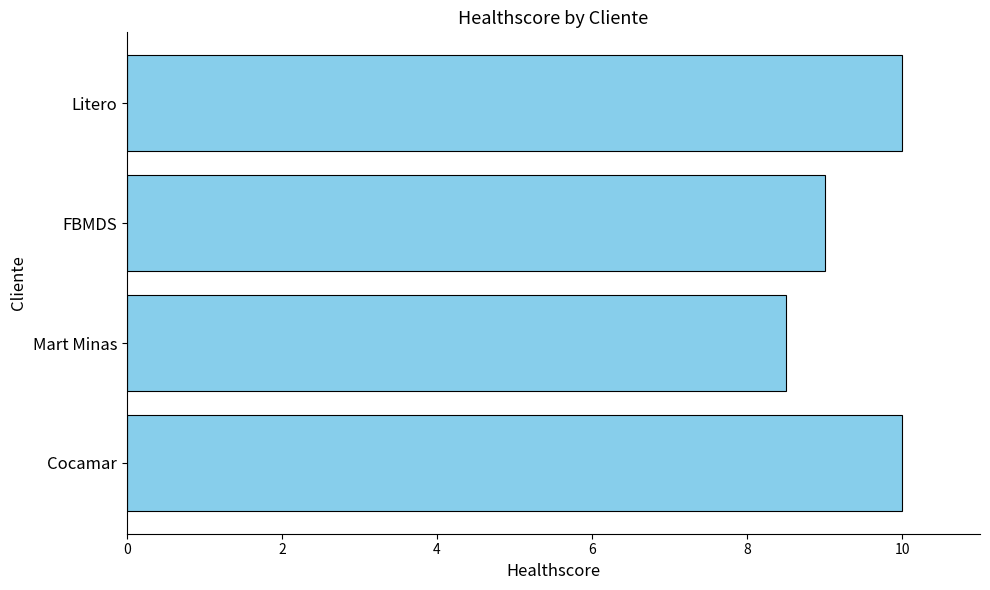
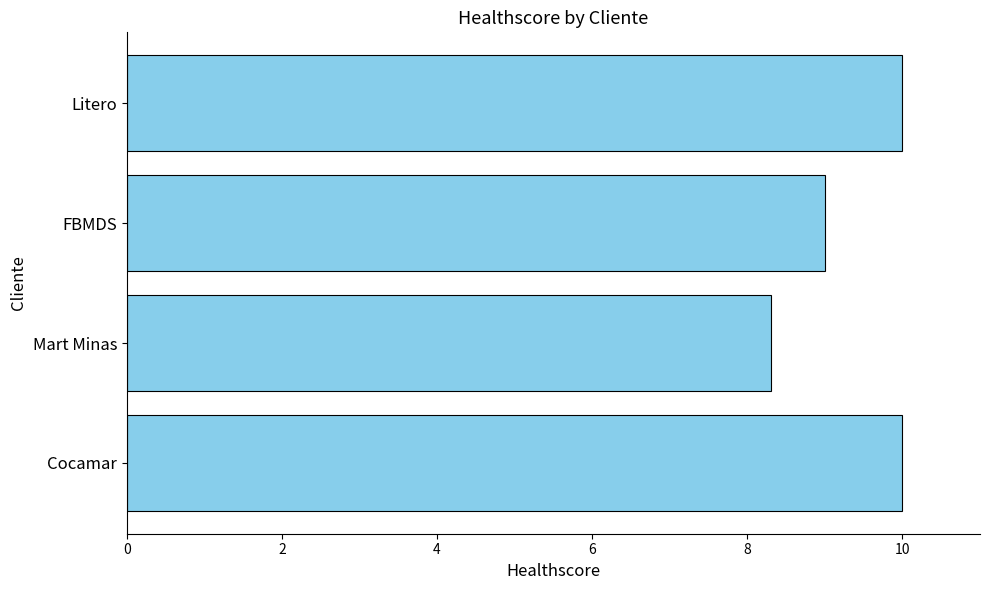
Mart Minas: 8.5 -> 8.3
